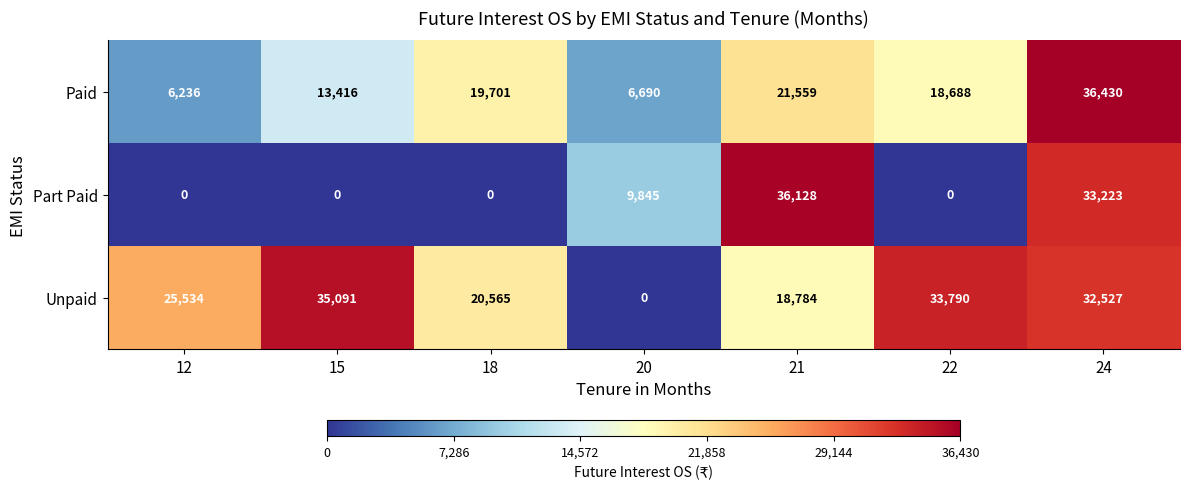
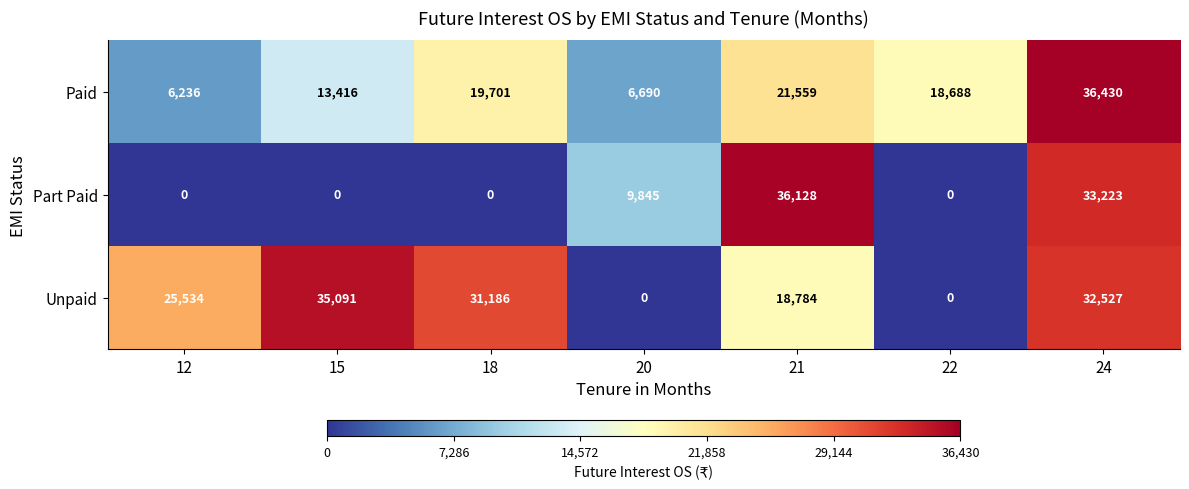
Unpaid, 18: 20,565 -> 31,186
Unpaid, 22: 33,790 -> 0
